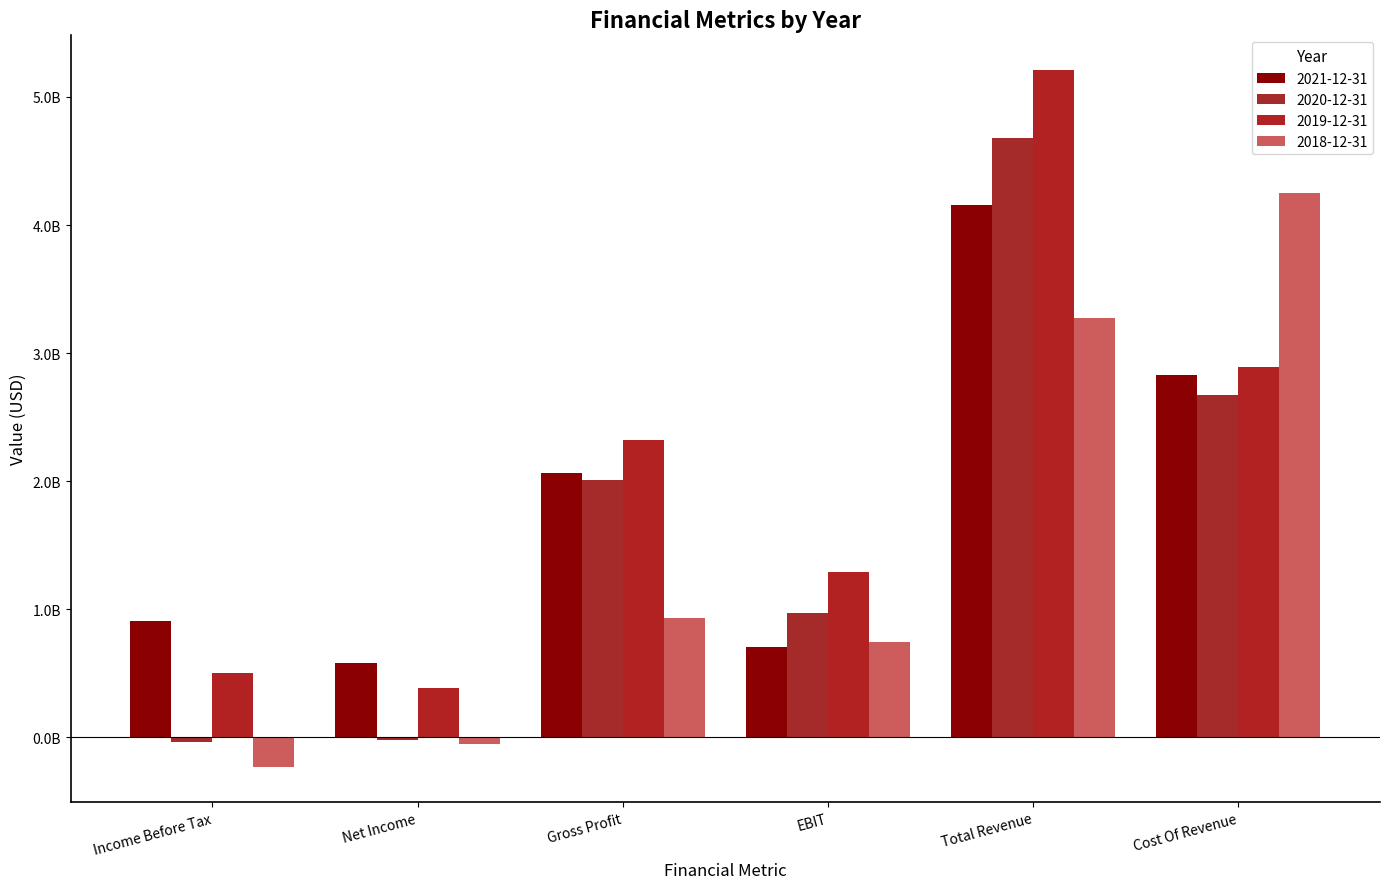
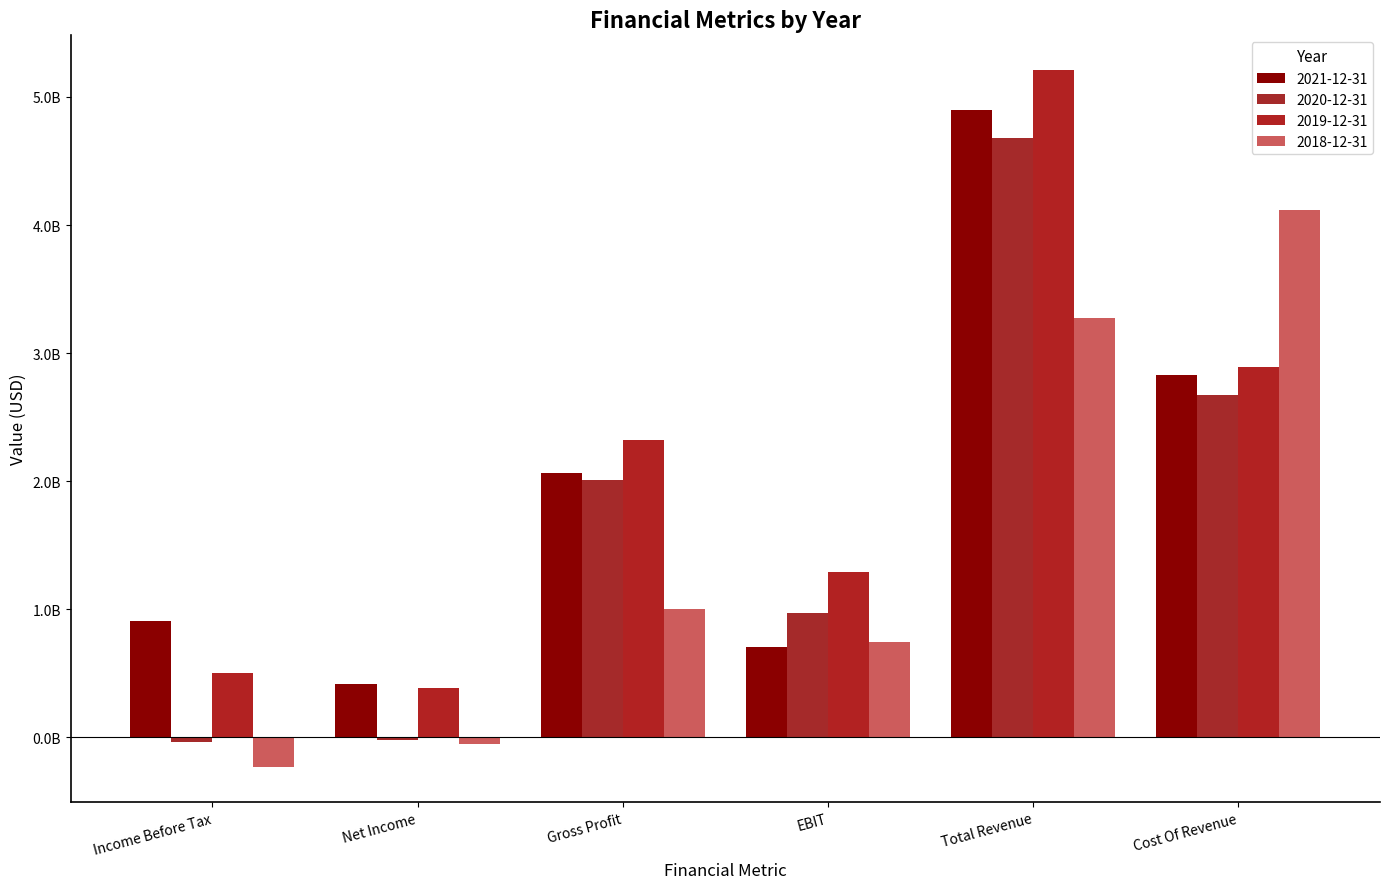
2021-12-31, Net Income: 580000000 -> 420000000
2018-12-31, Gross Profit: 930000000 -> 1000000000
2021-12-31, Total Revenue: 4160000000 -> 4900000000
2018-12-31, Cost Of Revenue: 4250000000 -> 4110000000
